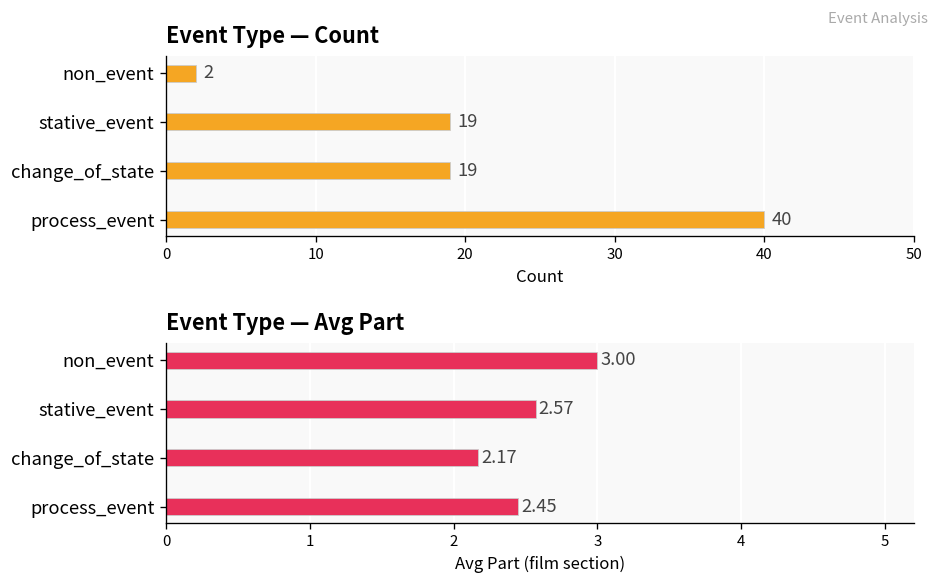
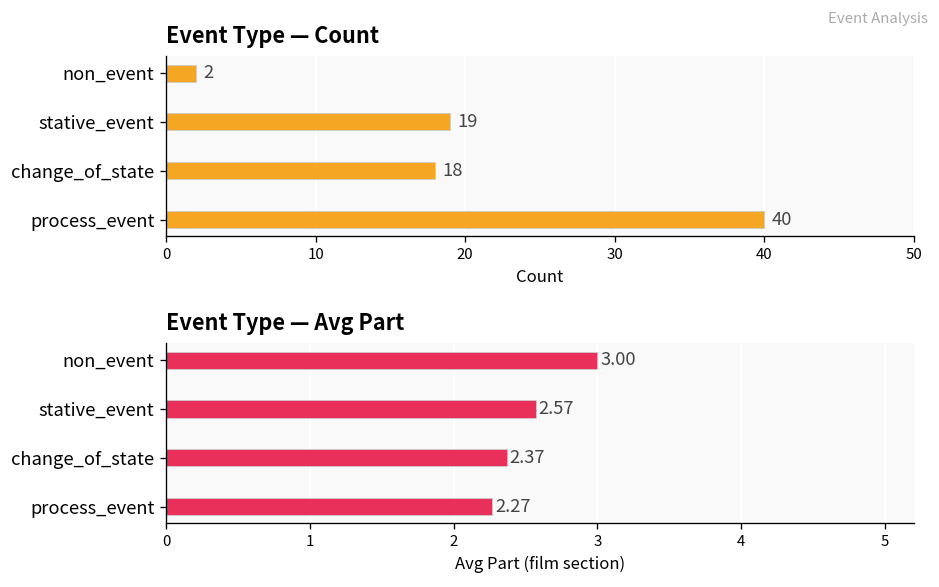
Event Type — Count, change_of_state: 19 -> 18
Event Type — Avg Part, change_of_state: 2.17 -> 2.37
Event Type — Avg Part, process_event: 2.45 -> 2.27
